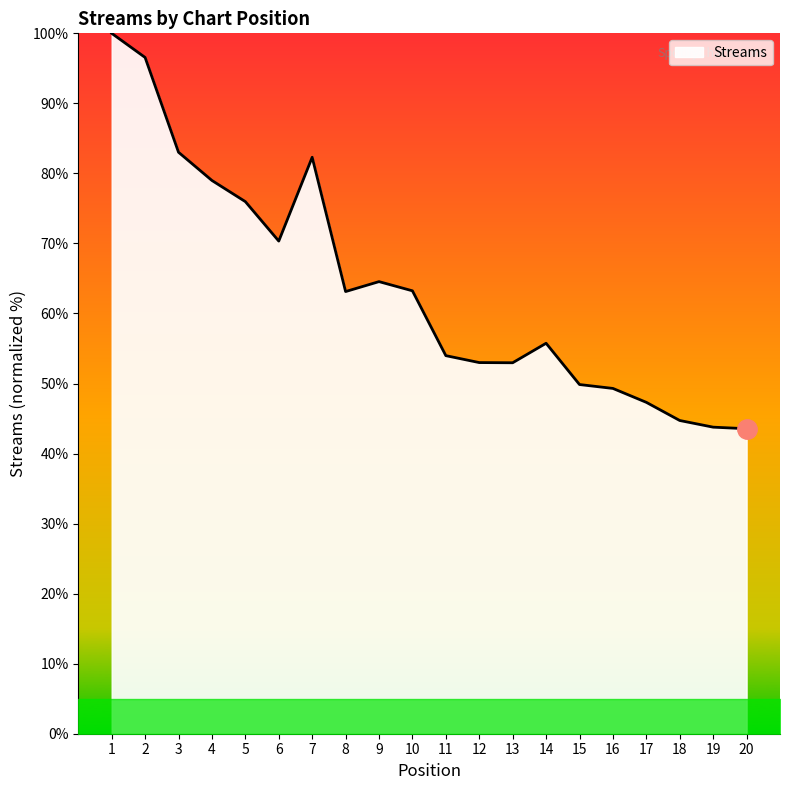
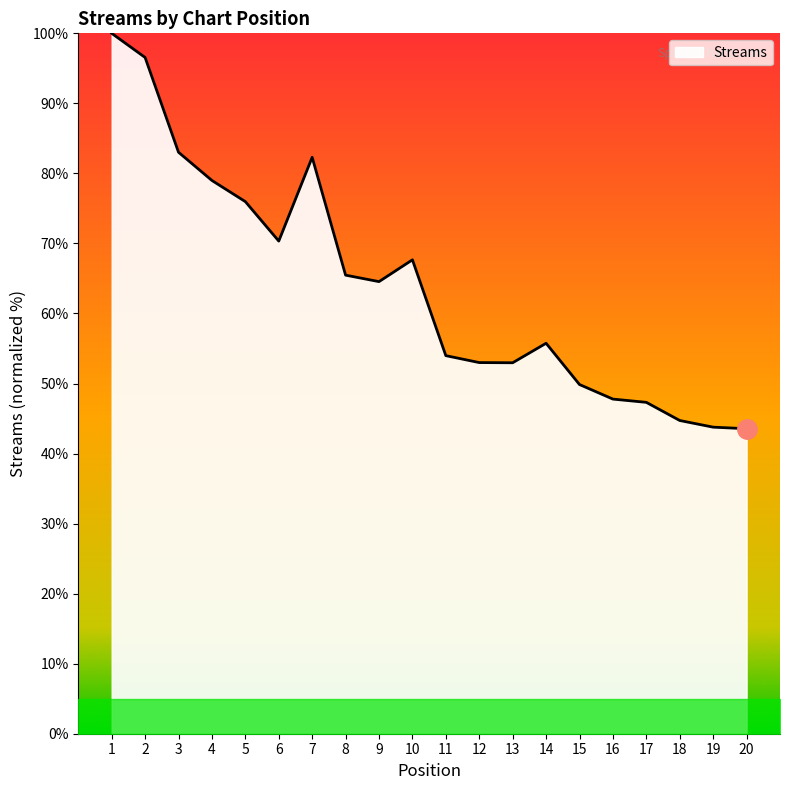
Streams, 8: 63% -> 65%
Streams, 10: 63% -> 68%
Streams, 16: 49% -> 48%
